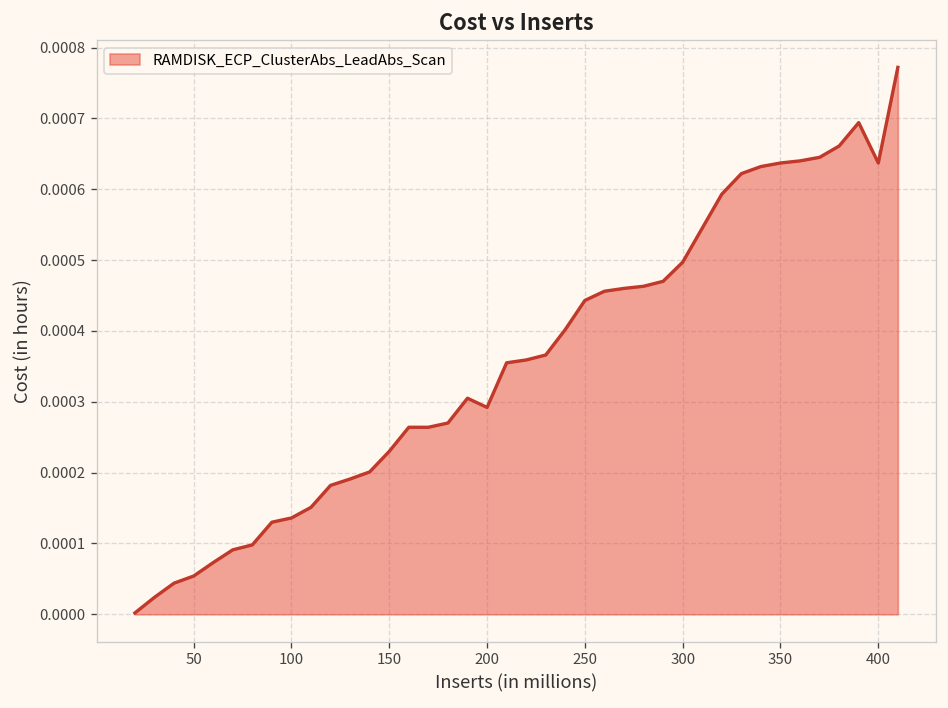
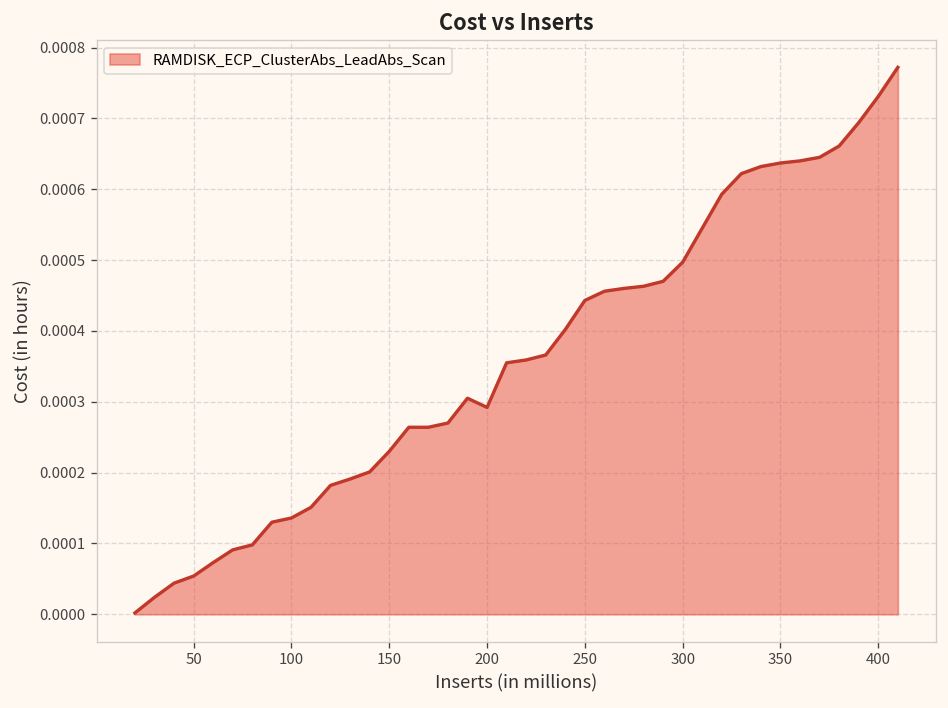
400: 0.00064 -> 0.00073
